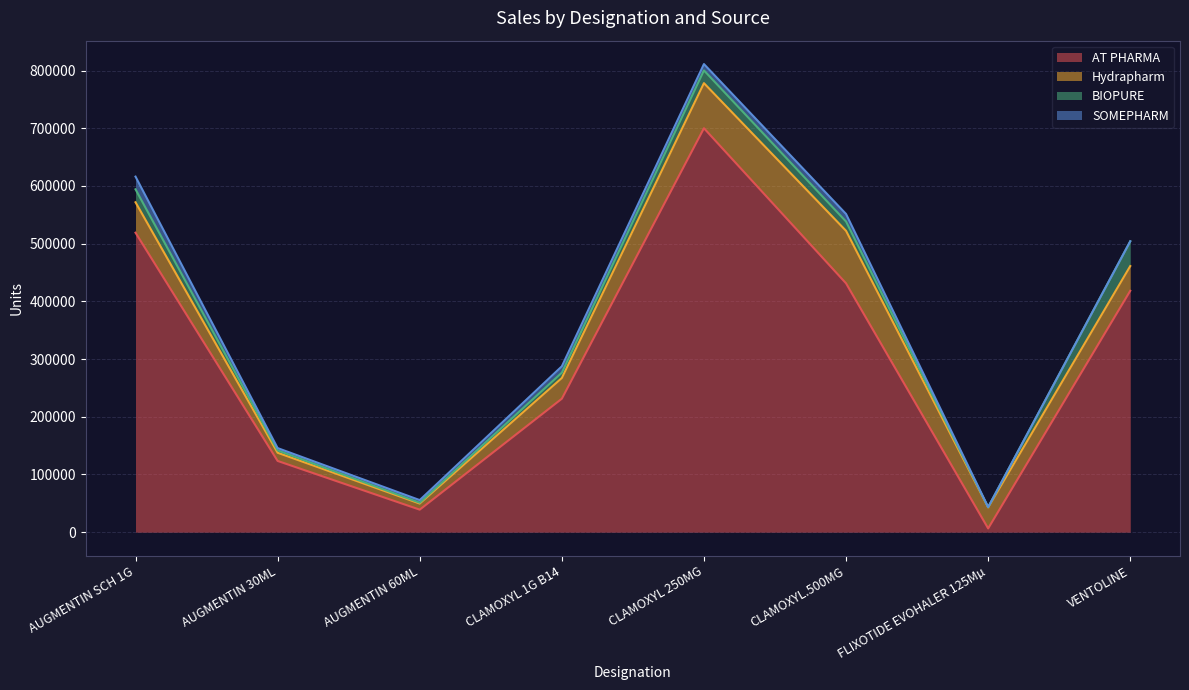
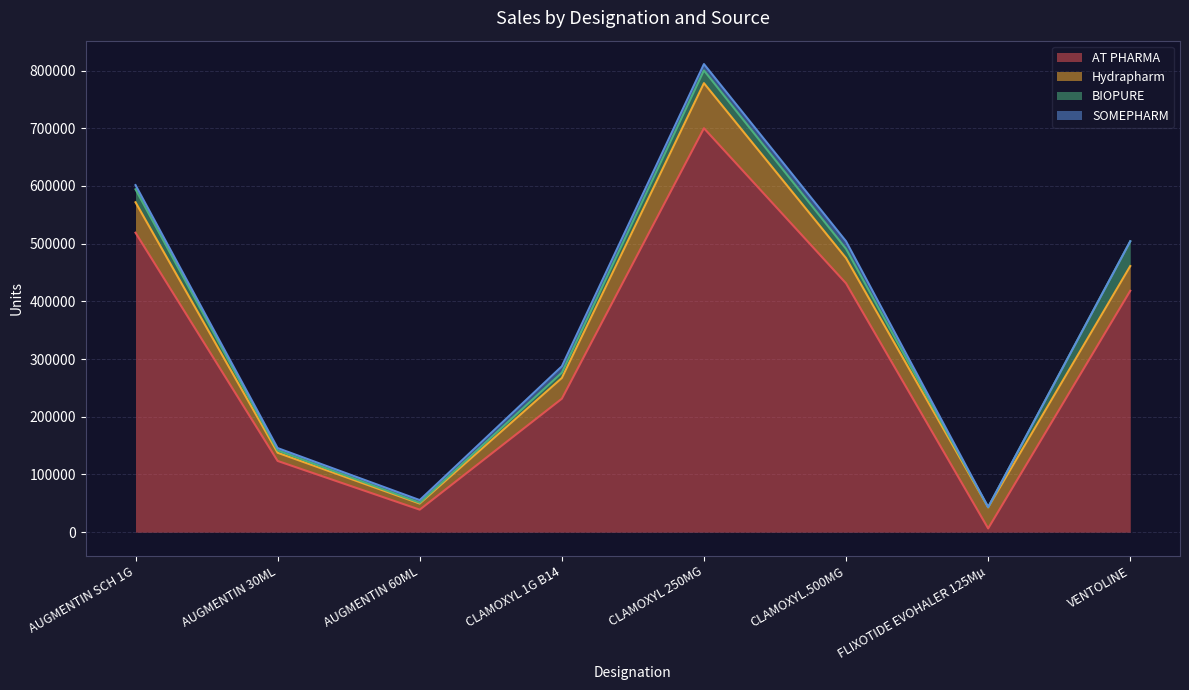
SOMEPHARM, AUGMENTIN SCH 1G: 20000 -> 10000
Hydrapharm, CLAMOXYL.500MG: 90000 -> 40000
